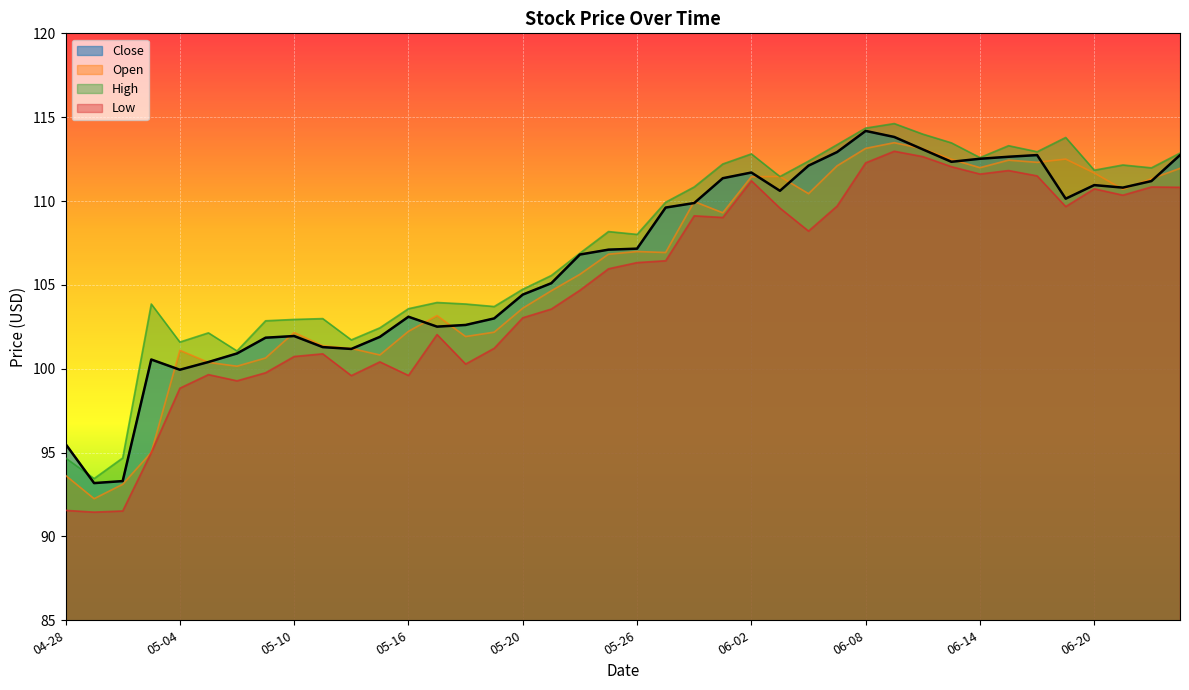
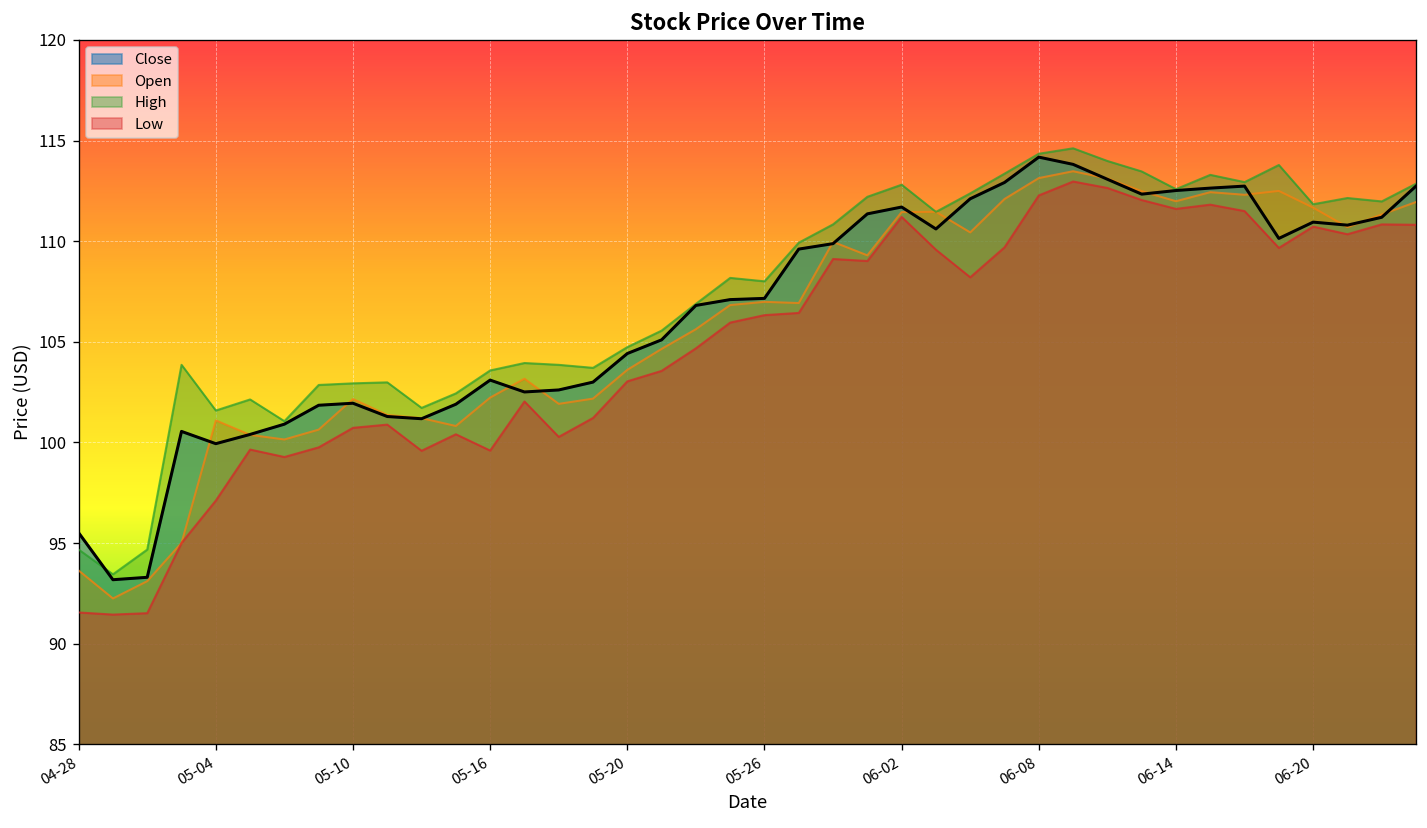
Low, 05-04: 98.8 -> 97.1
